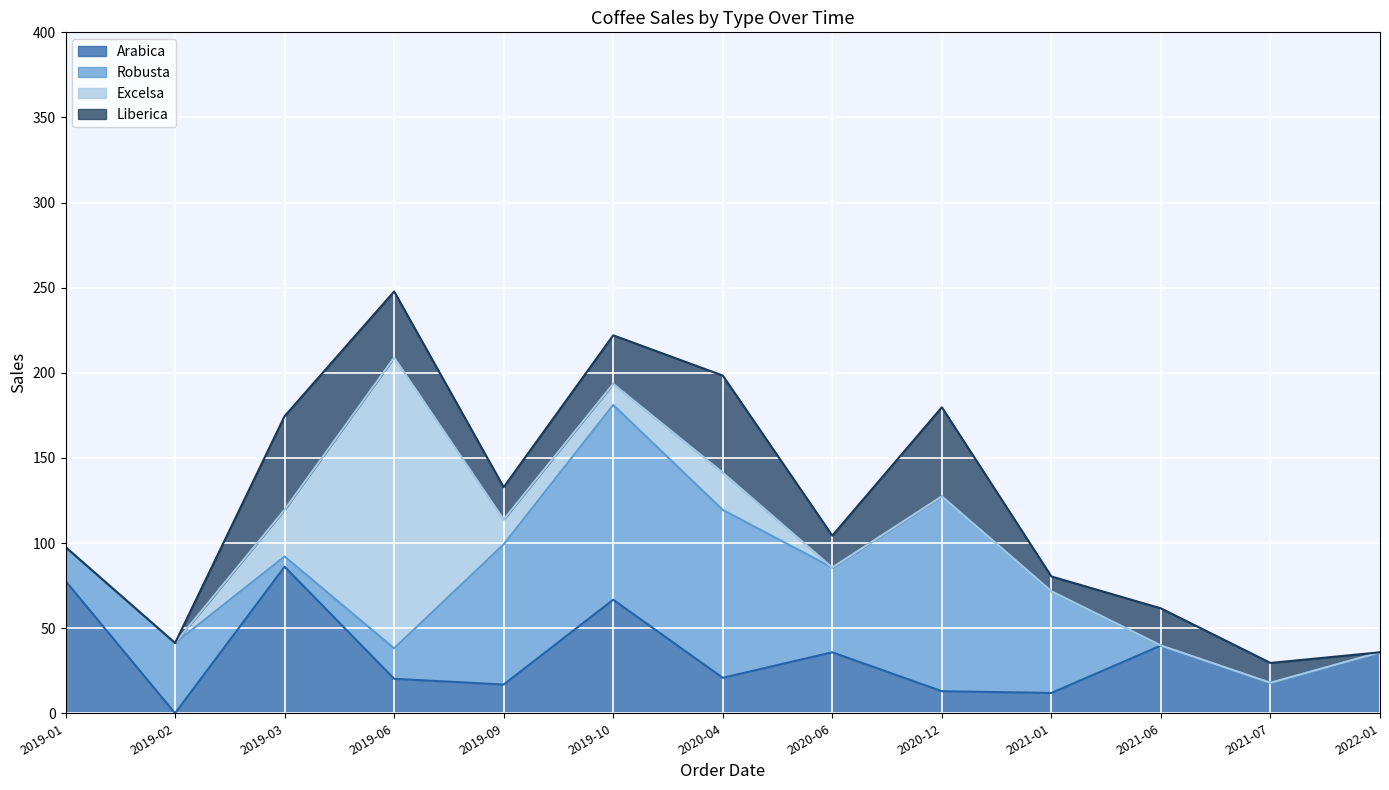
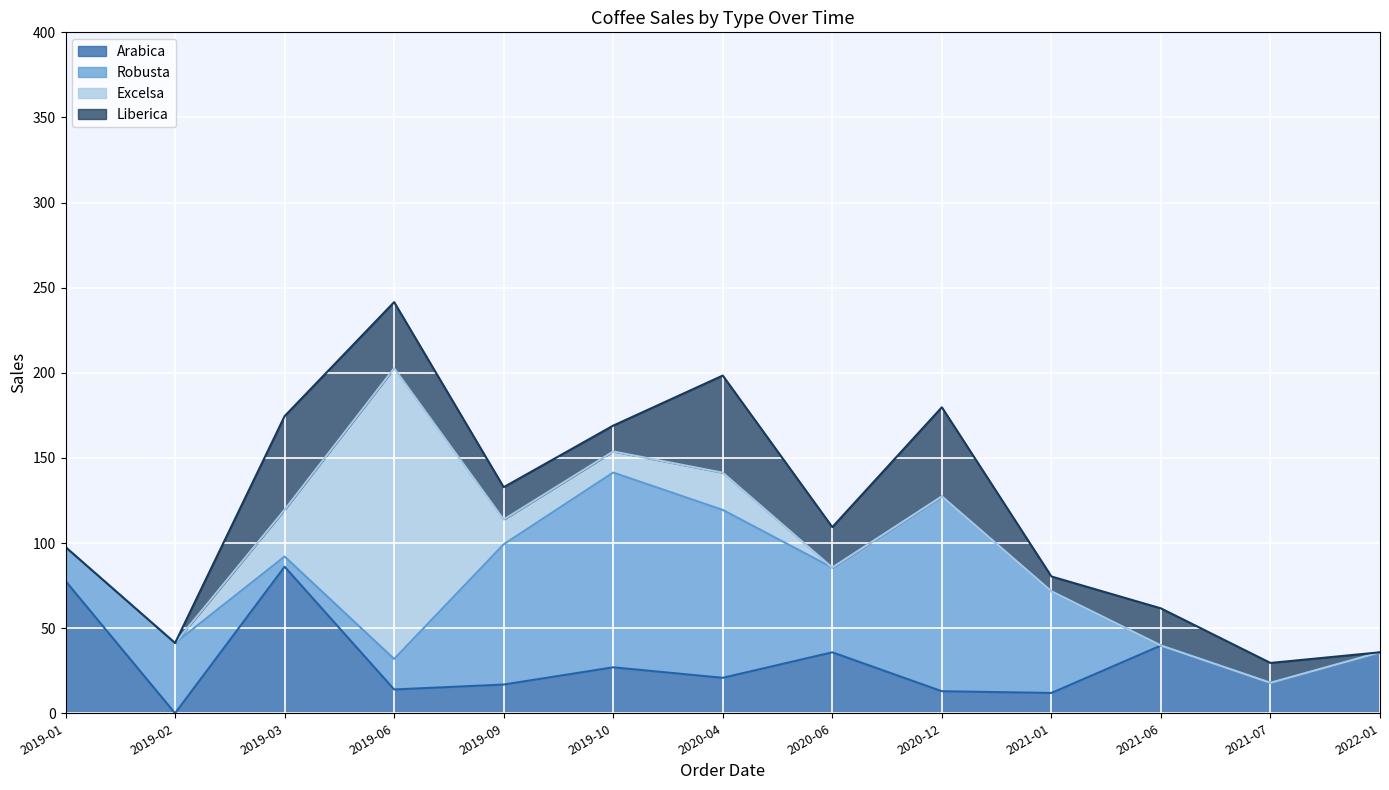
Arabica, 2019-06: 20 -> 14
Arabica, 2019-10: 67 -> 27
Liberica, 2019-10: 29 -> 15
Liberica, 2020-06: 19 -> 24
